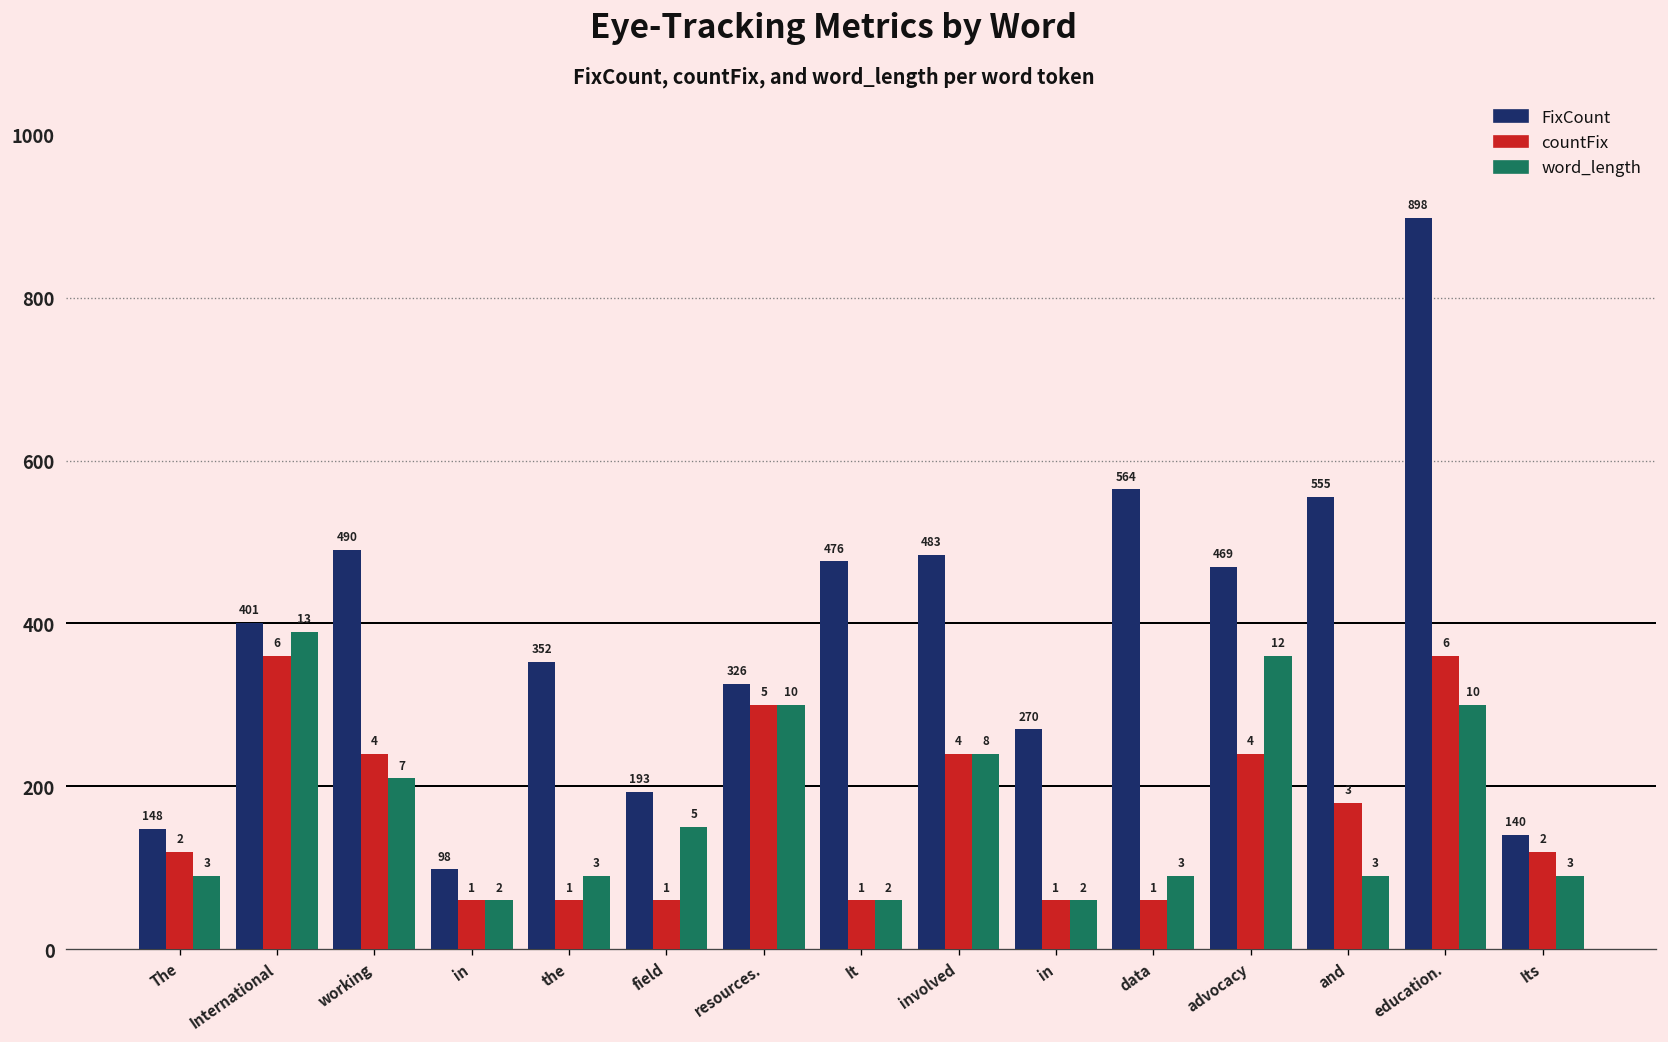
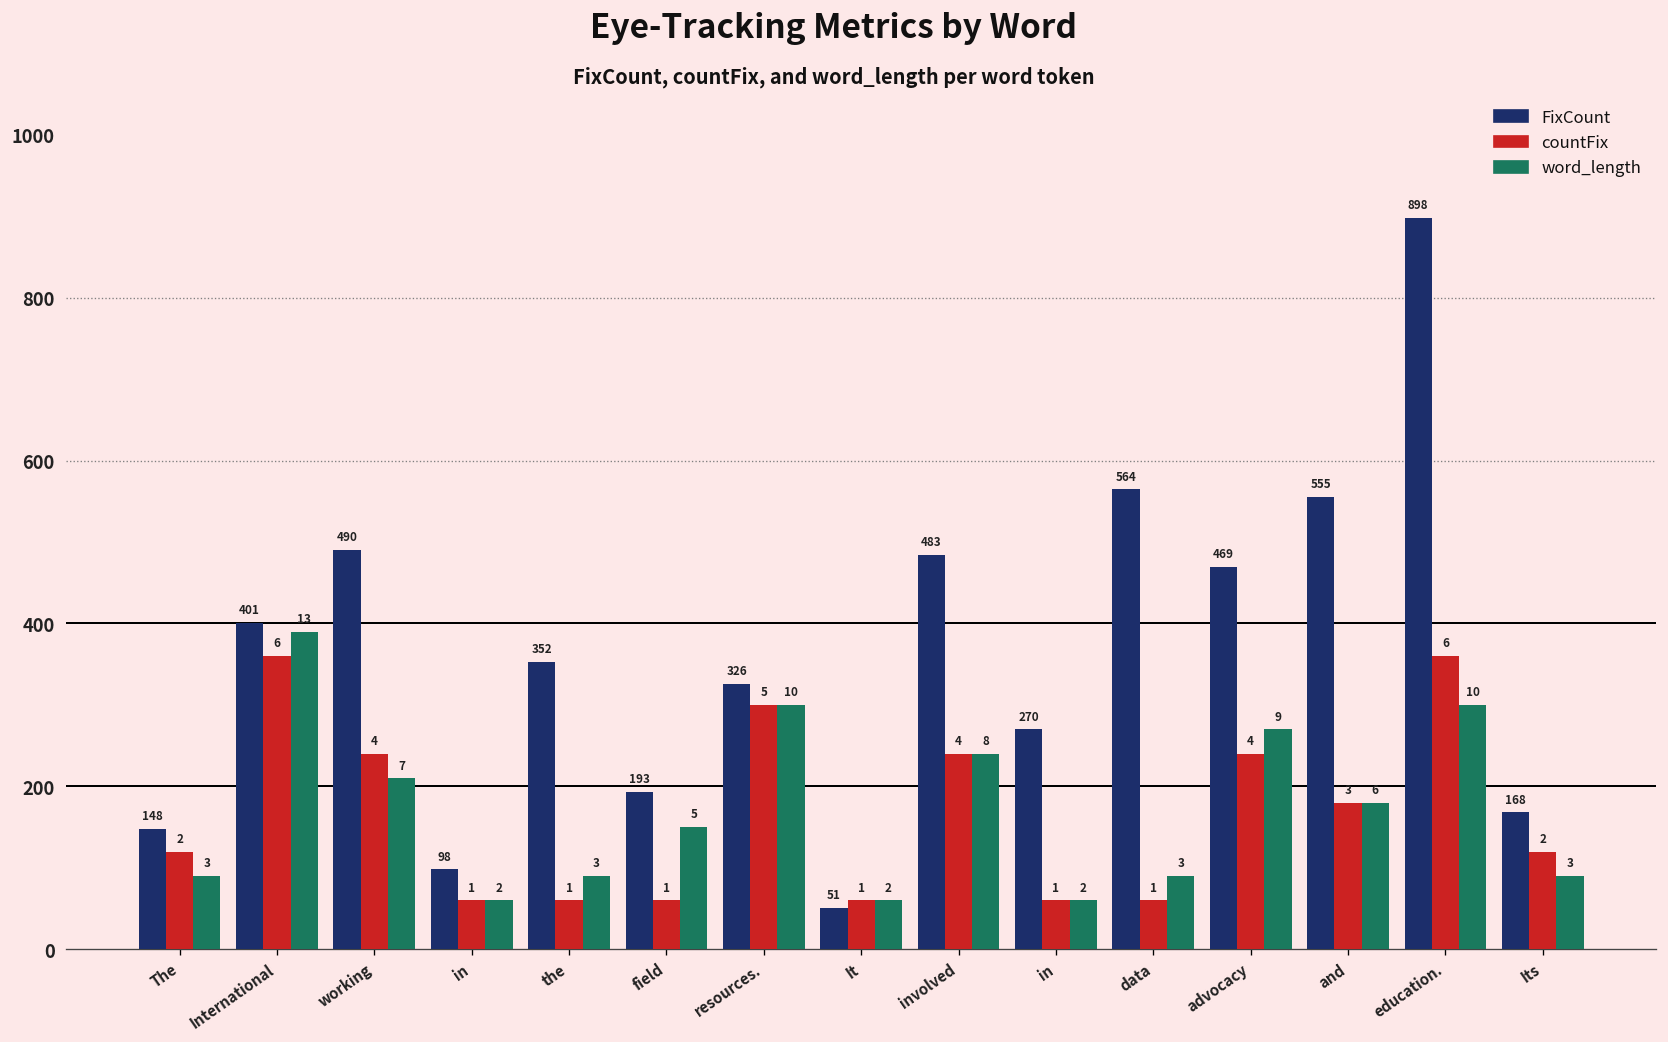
FixCount, It: 476 -> 51
word_length, advocacy: 12 -> 9
word_length, and: 3 -> 6
FixCount, Its: 140 -> 168
